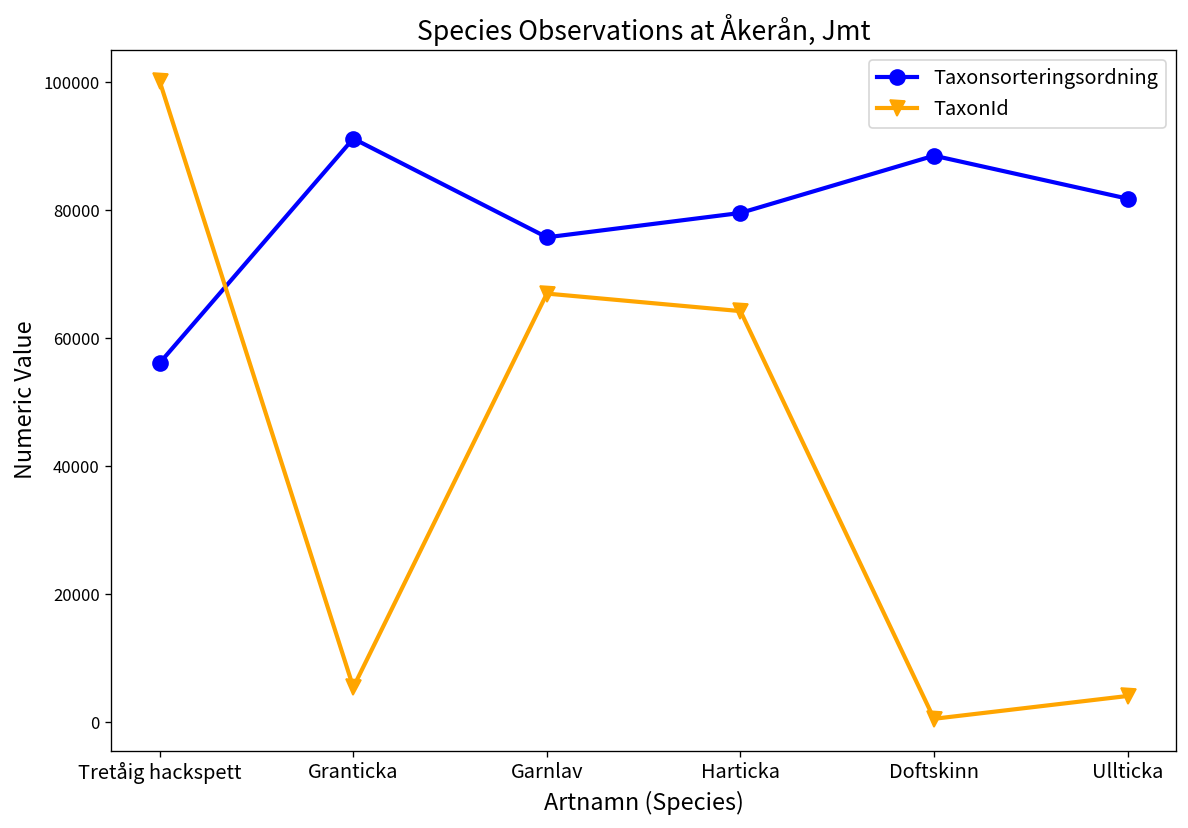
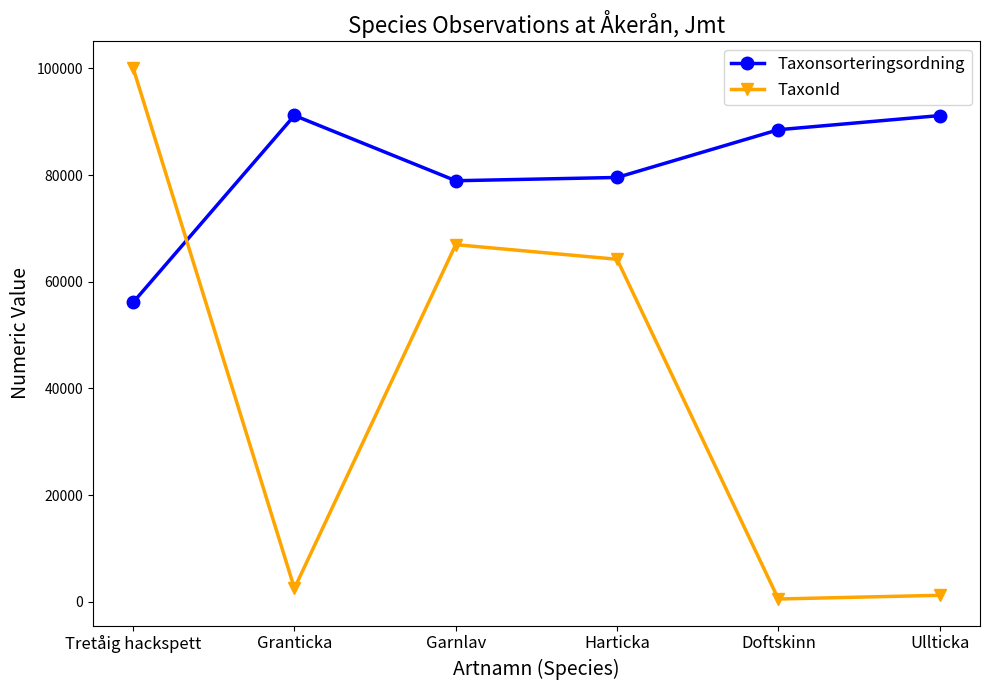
TaxonId, Granticka: 5000 -> 3000
Taxonsorteringsordning, Garnlav: 76000 -> 79000
Taxonsorteringsordning, Ullticka: 82000 -> 91000
TaxonId, Ullticka: 4000 -> 1000
